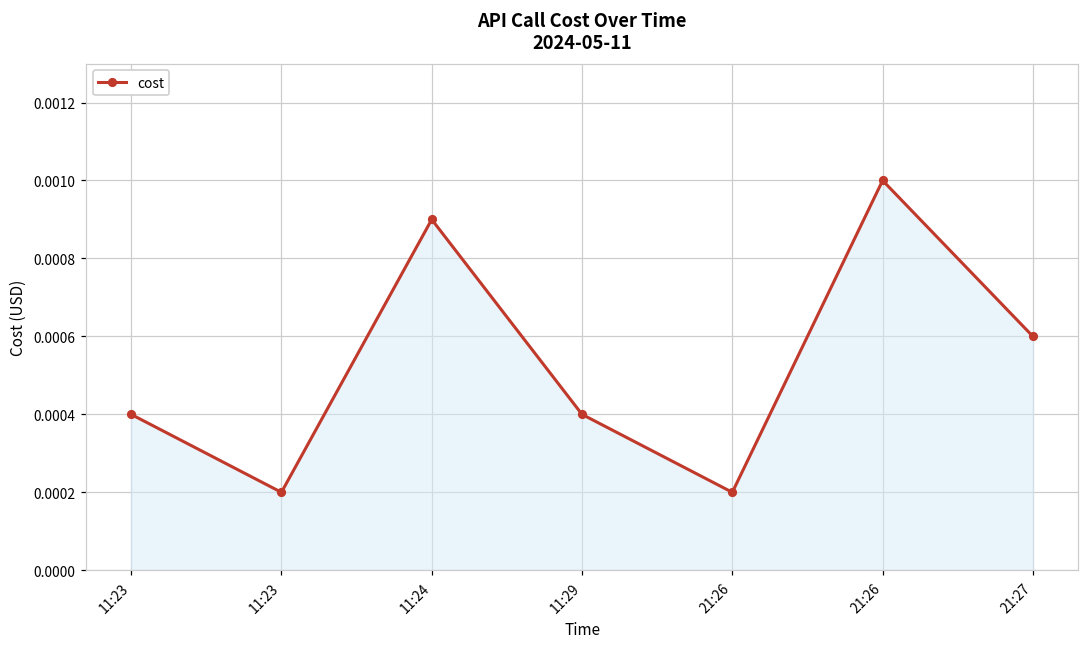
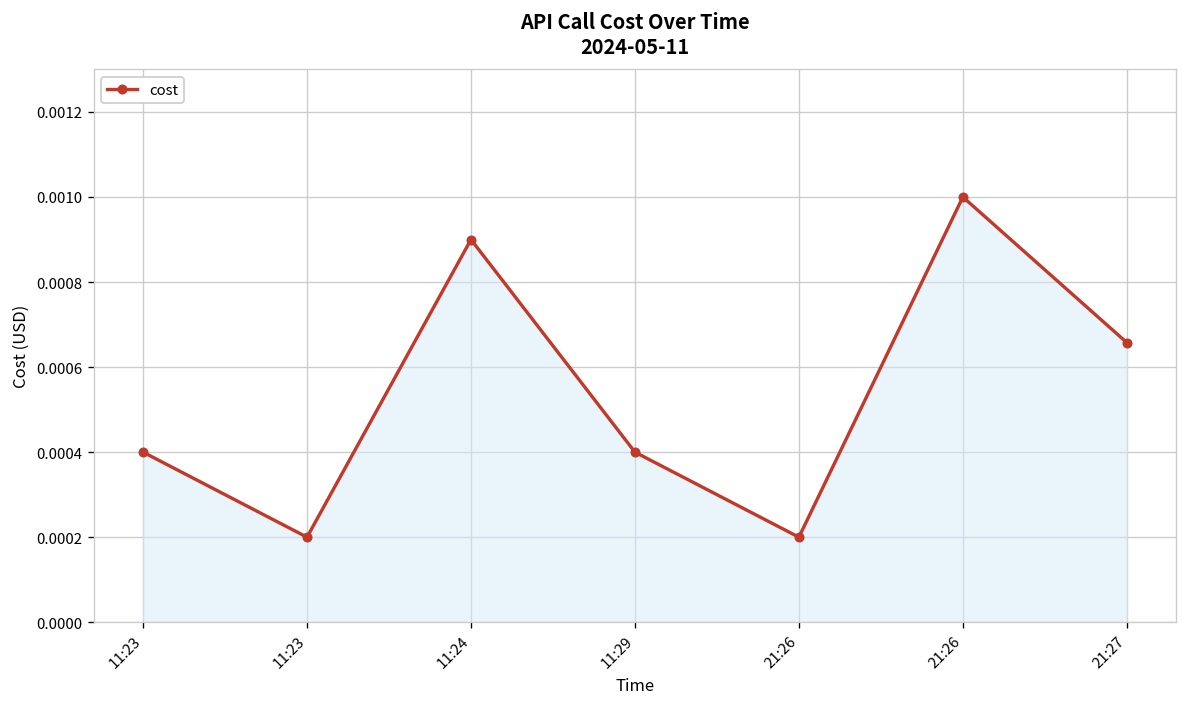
21:27: 0.00060 -> 0.00066
